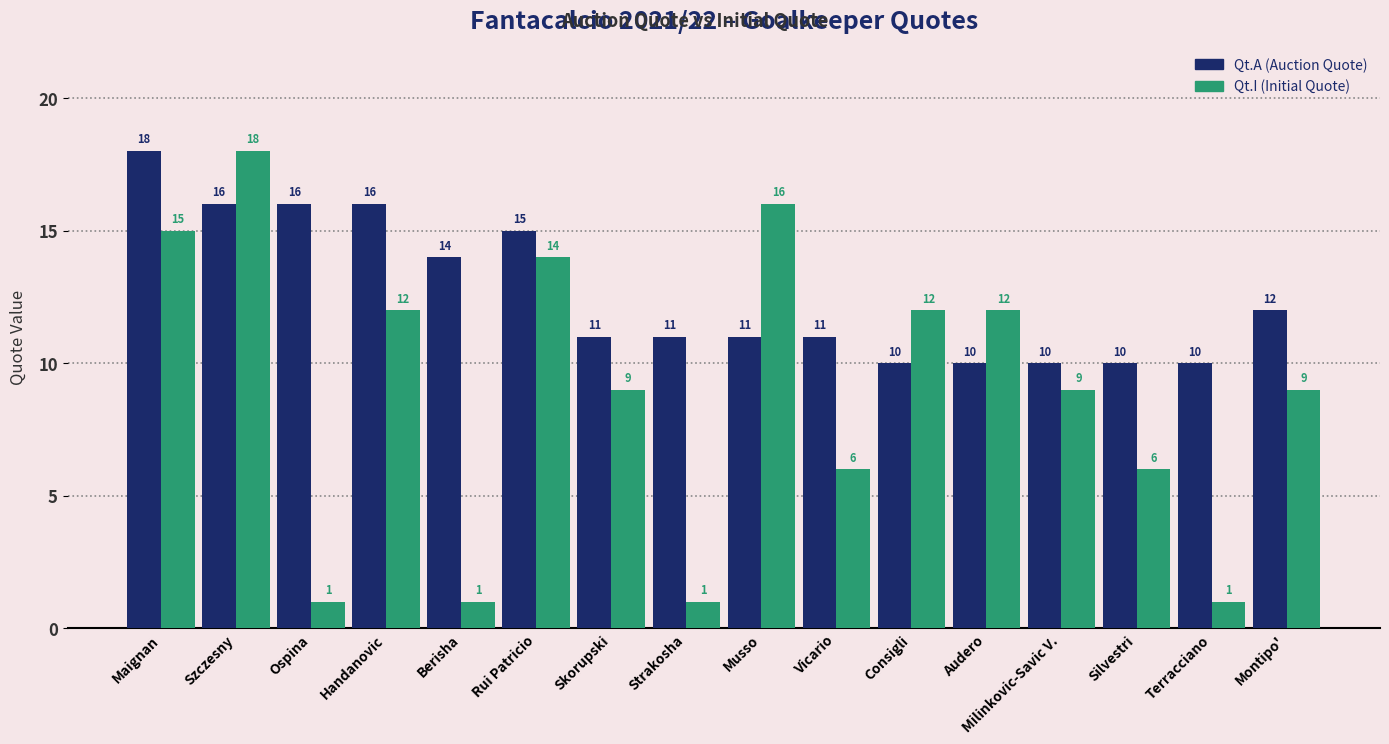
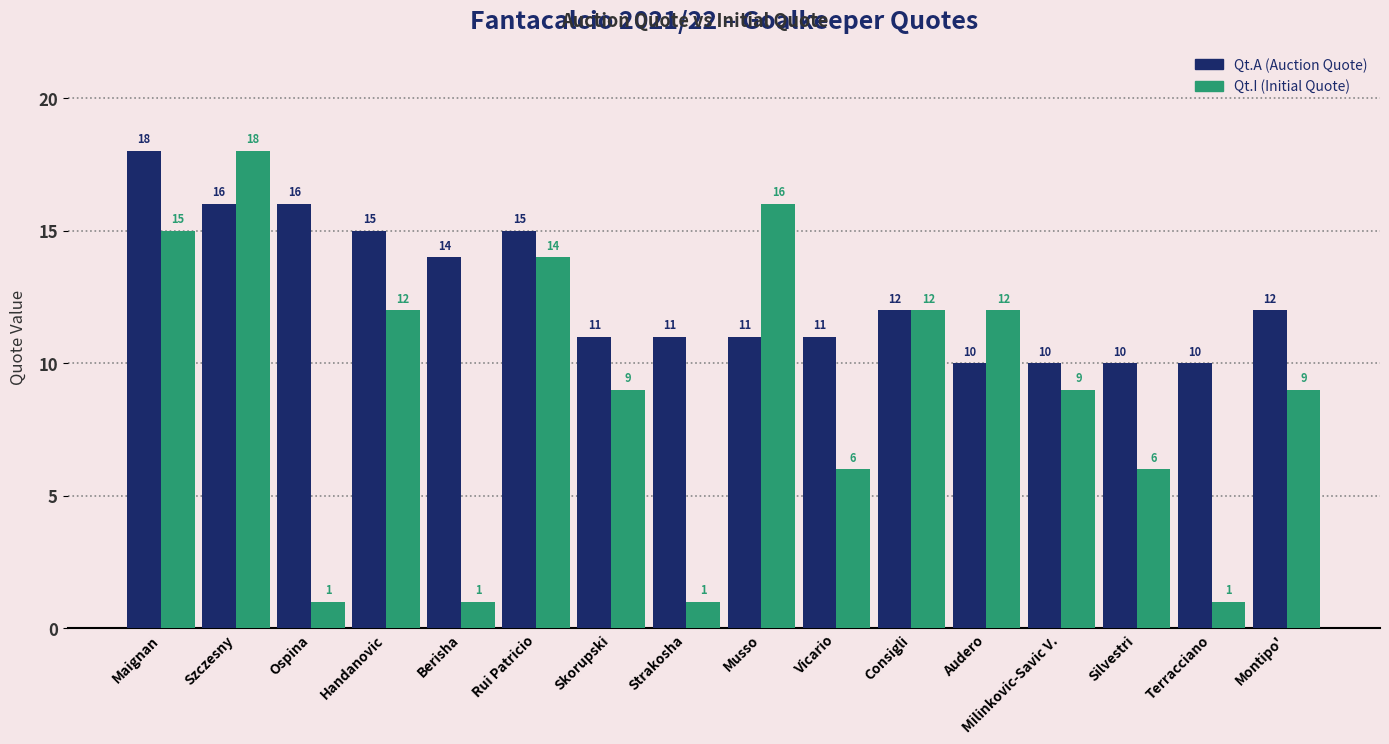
Qt.A (Auction Quote), Handanovic: 16 -> 15
Qt.A (Auction Quote), Consigli: 10 -> 12
